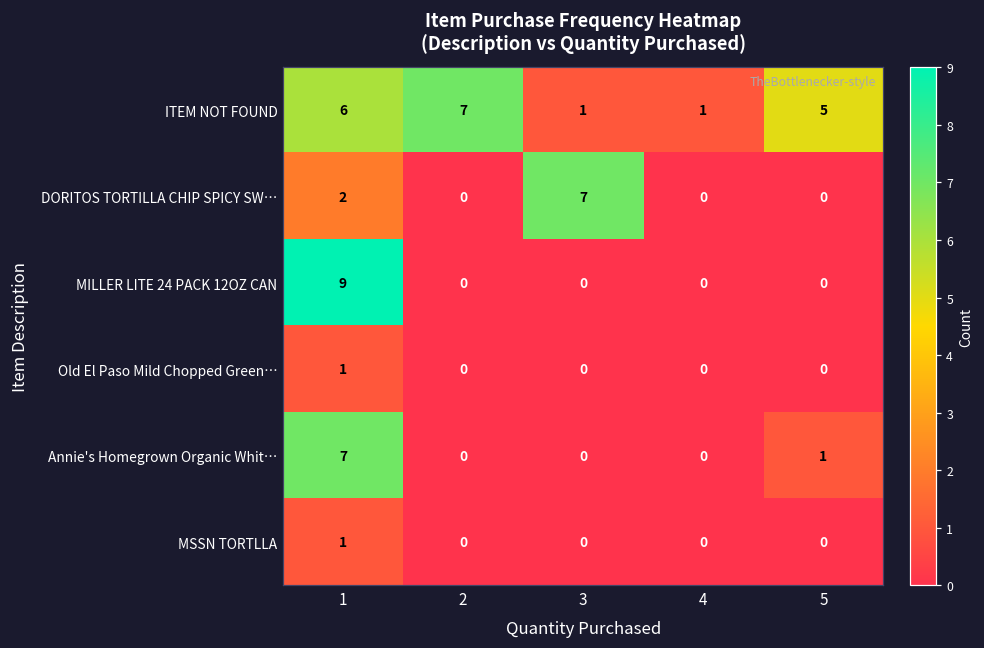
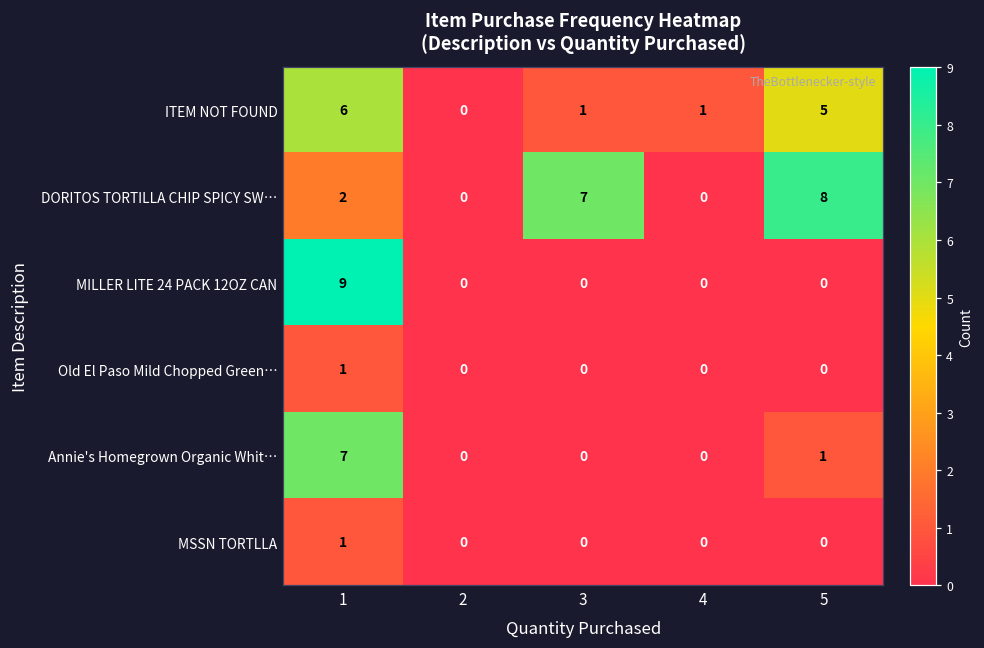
ITEM NOT FOUND, 2: 7 -> 0
DORITOS TORTILLA CHIP SPICY SW…, 5: 0 -> 8
